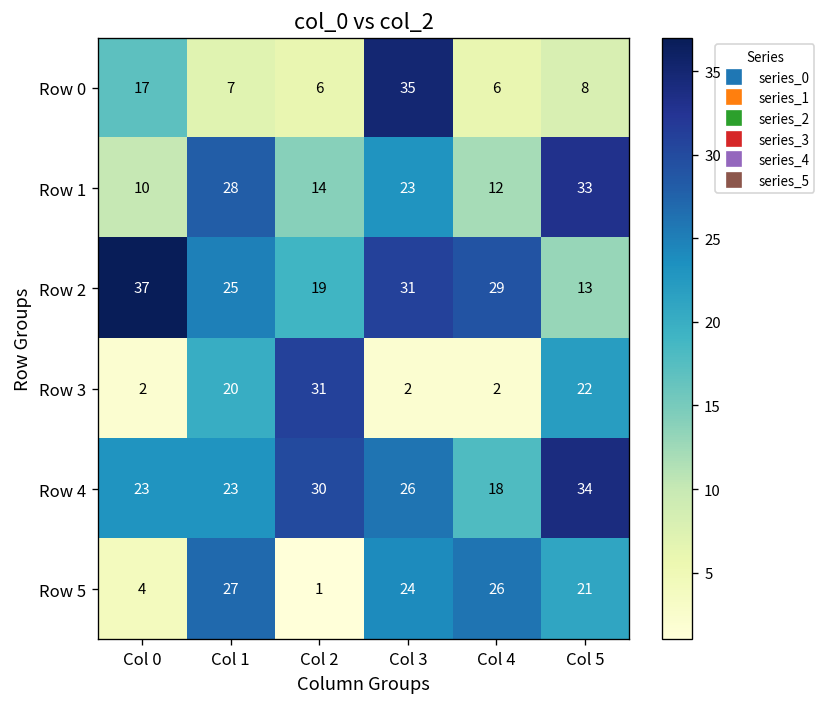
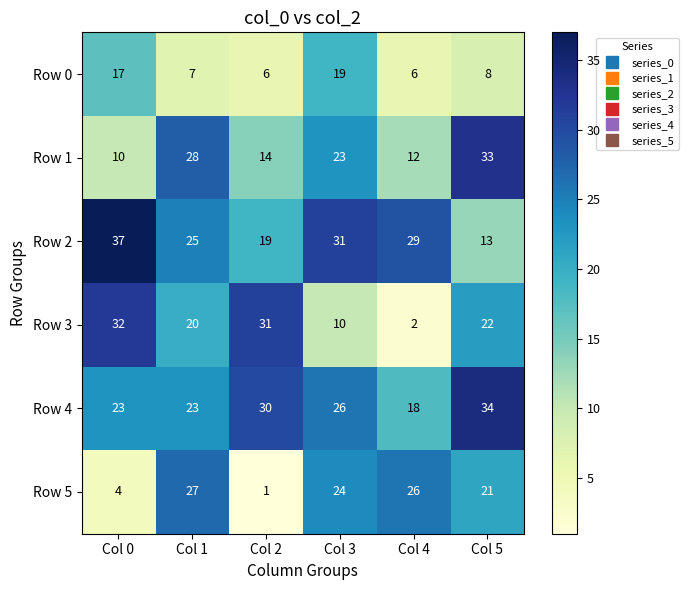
Row 0, Col 3: 35 -> 19
Row 3, Col 0: 2 -> 32
Row 3, Col 3: 2 -> 10
